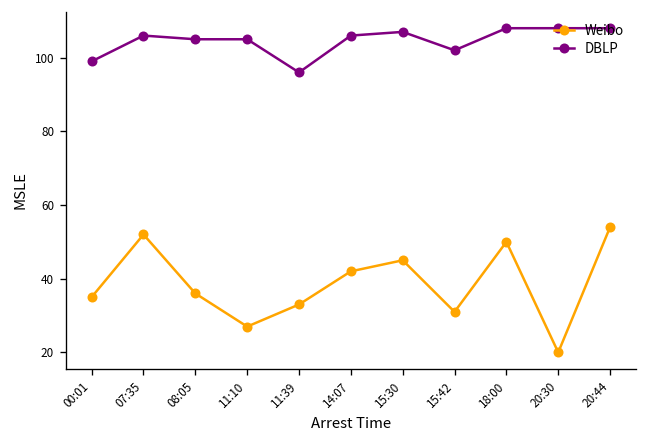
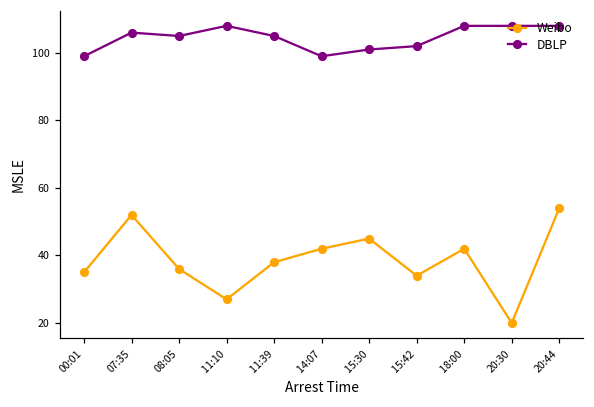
DBLP, 11:10: 105 -> 108
Weibo, 11:39: 33 -> 38
DBLP, 11:39: 96 -> 105
DBLP, 14:07: 106 -> 99
DBLP, 15:30: 107 -> 101
Weibo, 15:42: 31 -> 34
Weibo, 18:00: 50 -> 42
